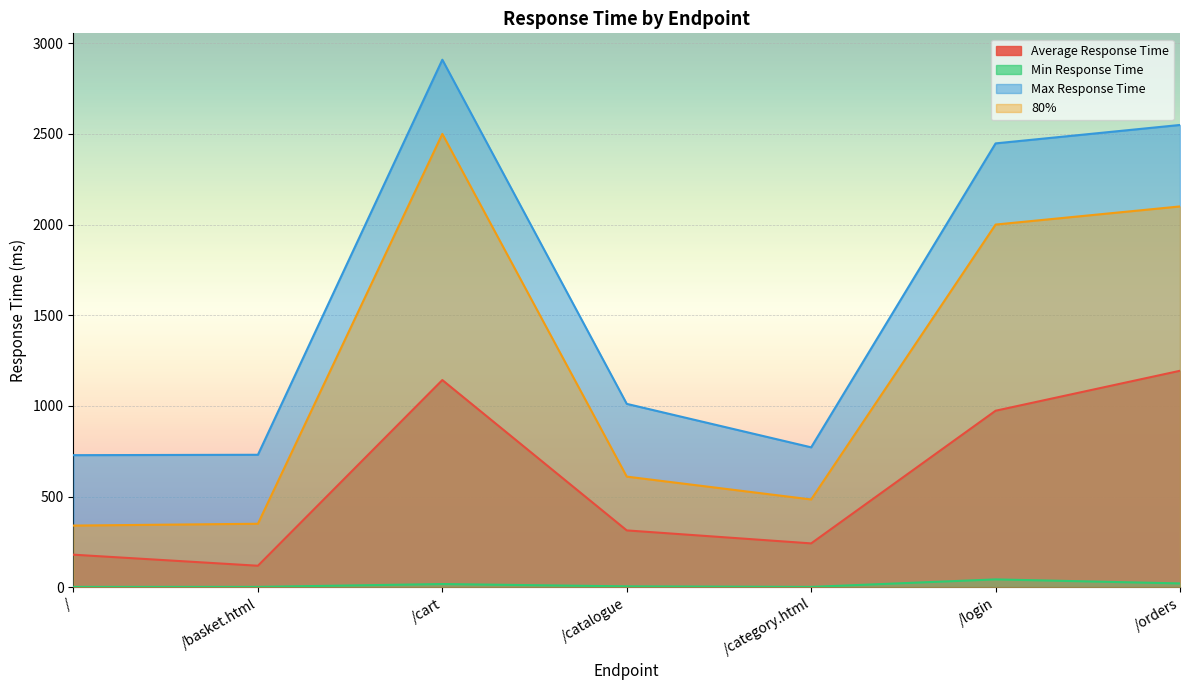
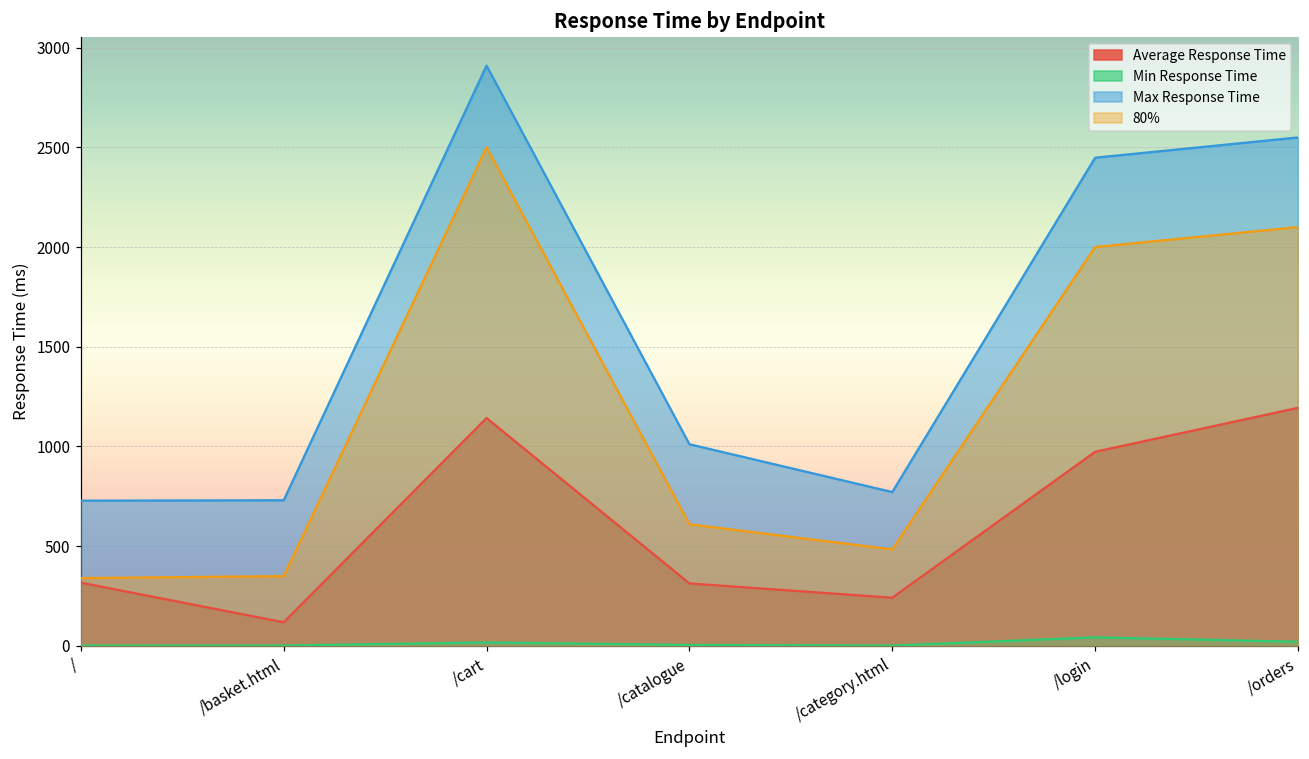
Average Response Time, /: 180 -> 320
